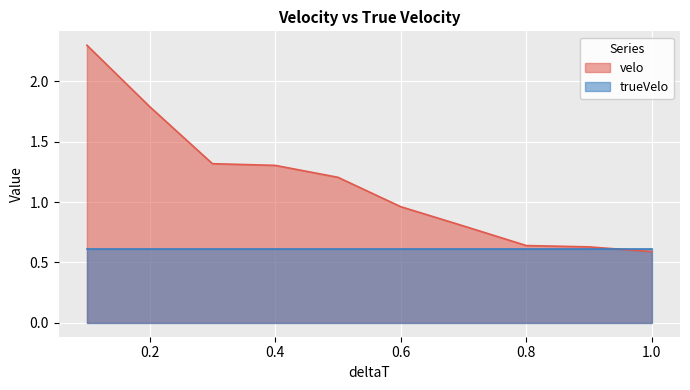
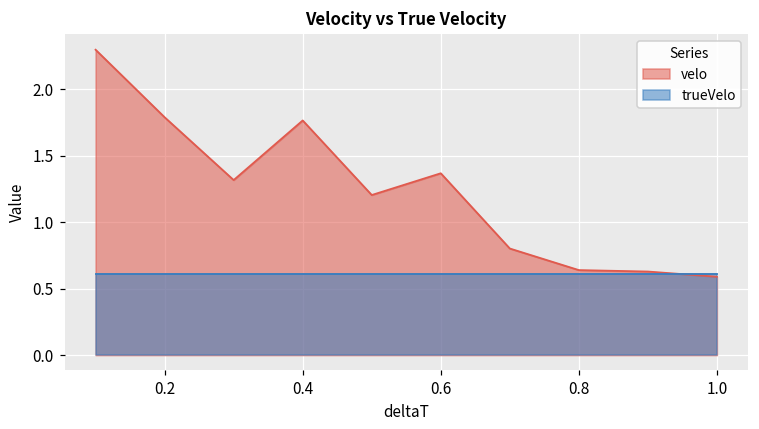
velo, 0.4: 1.30 -> 1.77
velo, 0.6: 0.96 -> 1.37
